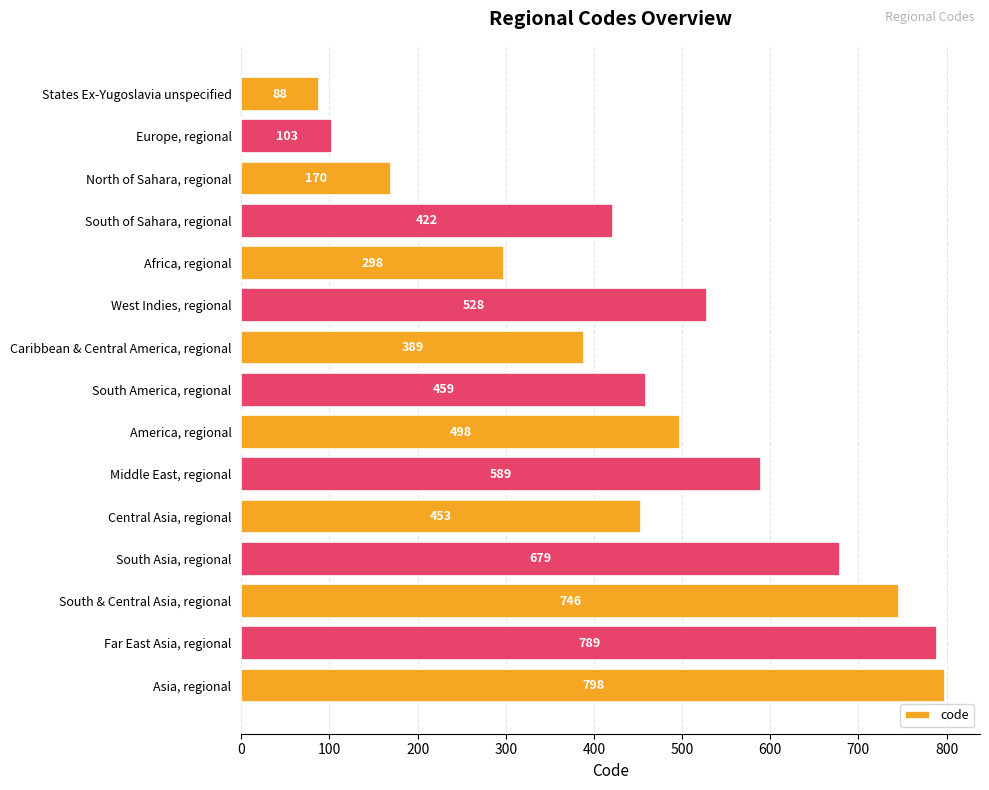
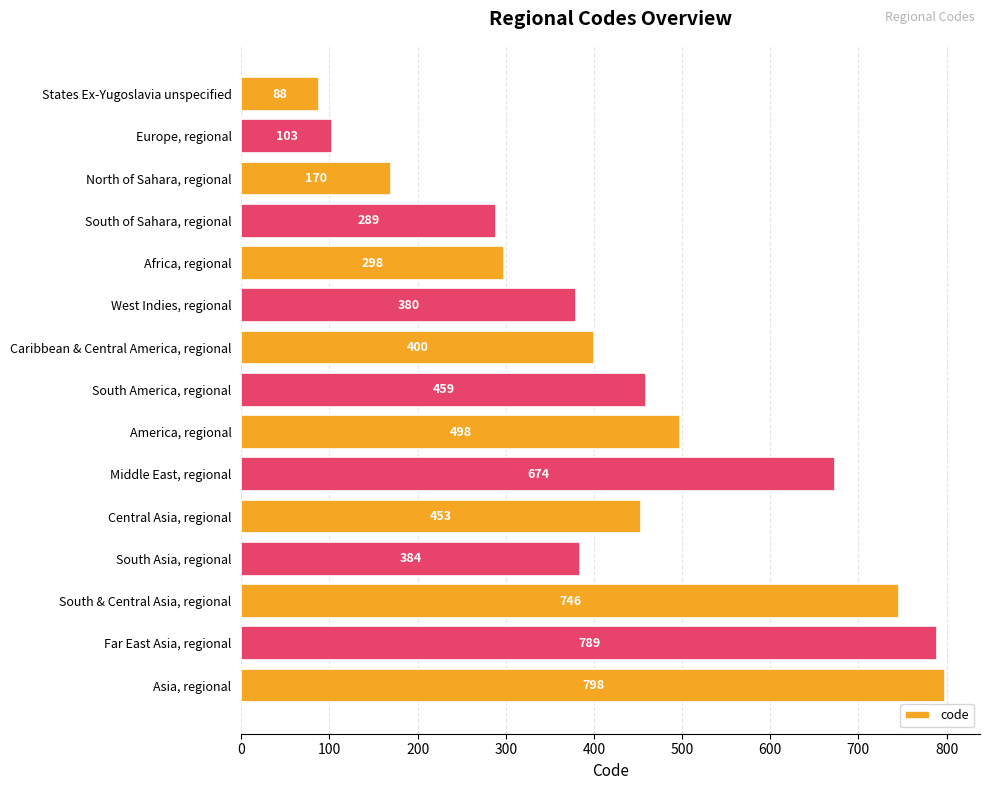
South of Sahara, regional: 422 -> 289
West Indies, regional: 528 -> 380
Caribbean & Central America, regional: 389 -> 400
Middle East, regional: 589 -> 674
South Asia, regional: 679 -> 384
